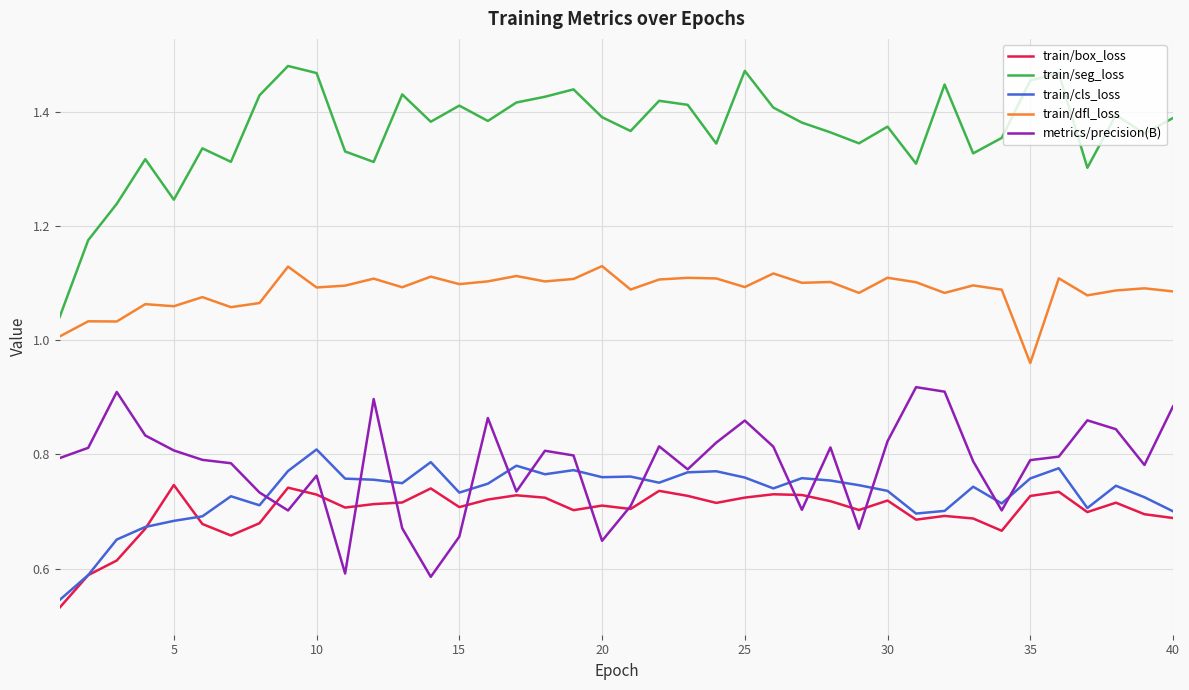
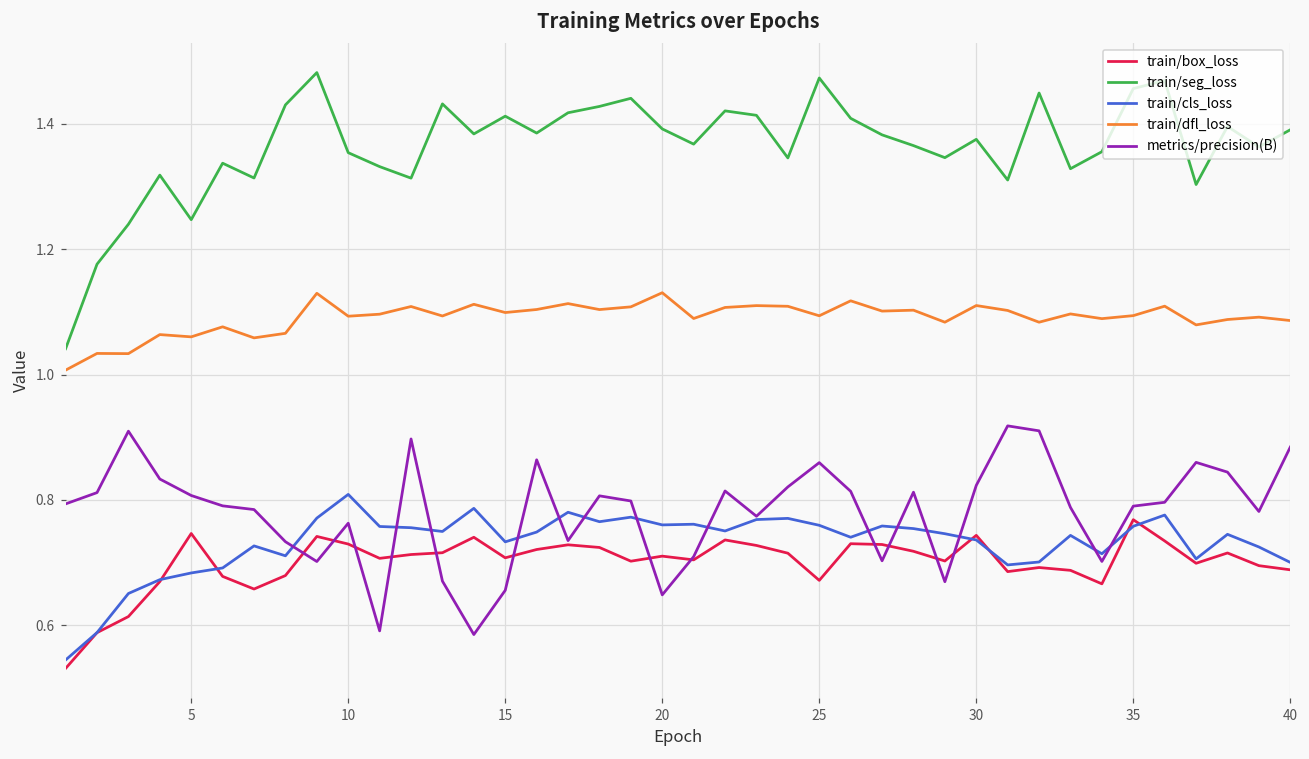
train/seg_loss, 10: 1.47 -> 1.35
train/box_loss, 25: 0.72 -> 0.67
train/box_loss, 30: 0.72 -> 0.74
train/box_loss, 35: 0.73 -> 0.77
train/dfl_loss, 35: 0.96 -> 1.09
